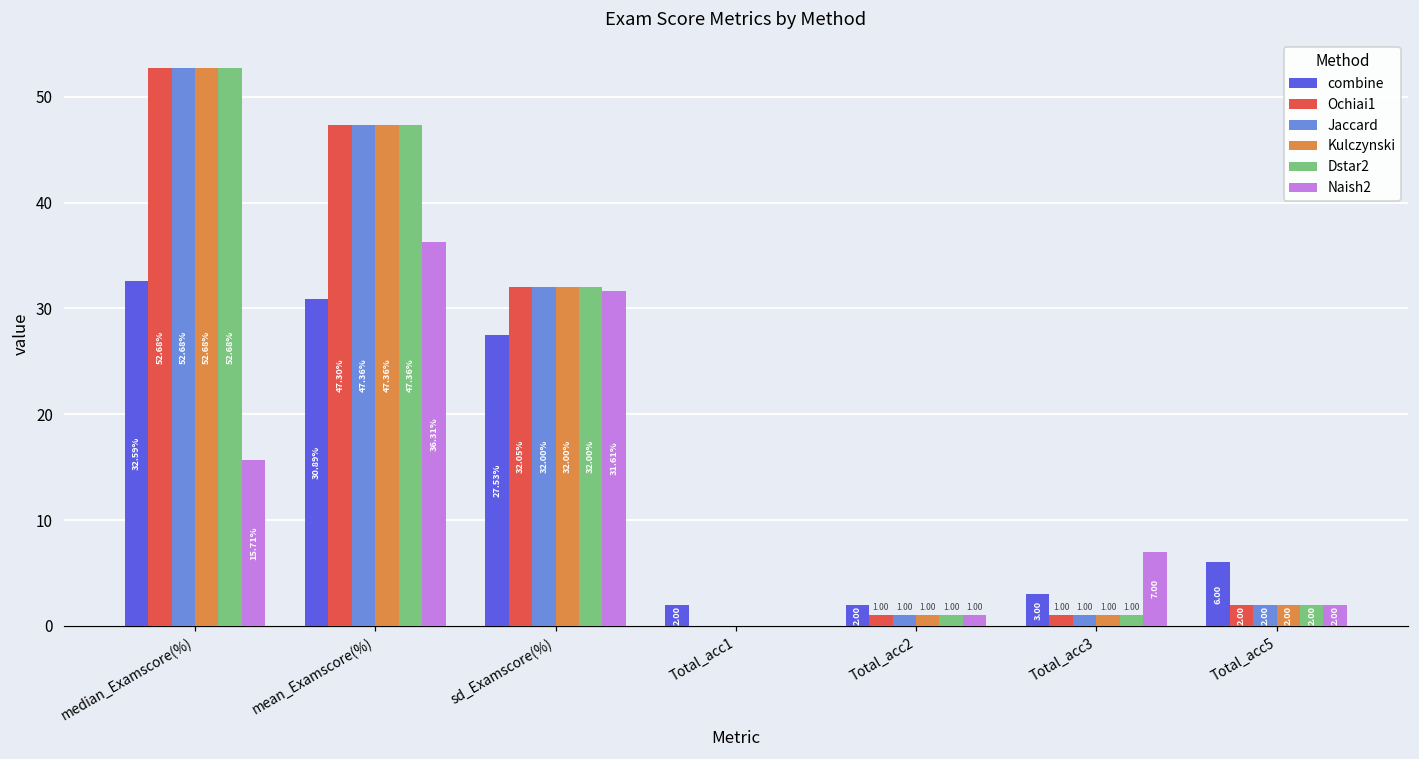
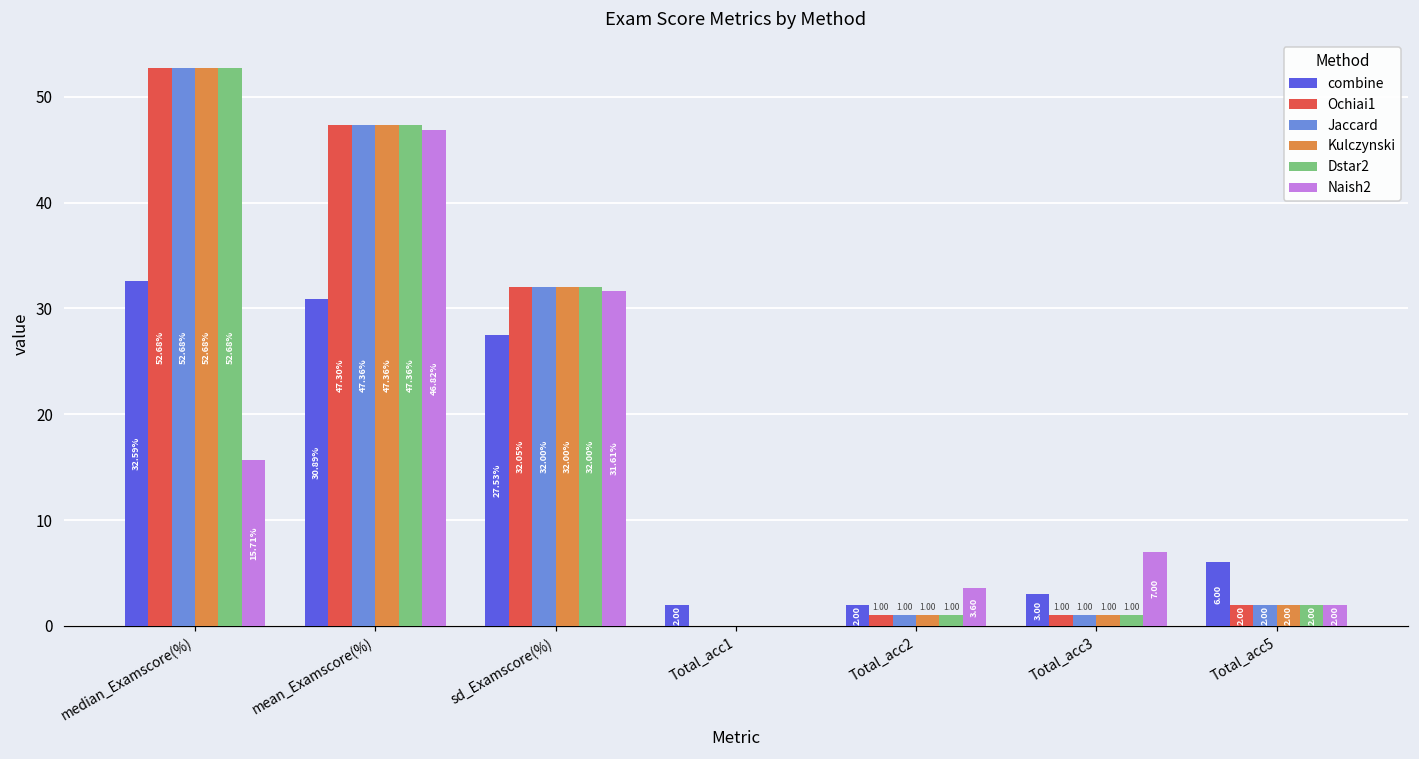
Naish2, mean_Examscore(%): 36.31% -> 46.82%
Naish2, Total_acc2: 1.00 -> 3.60
